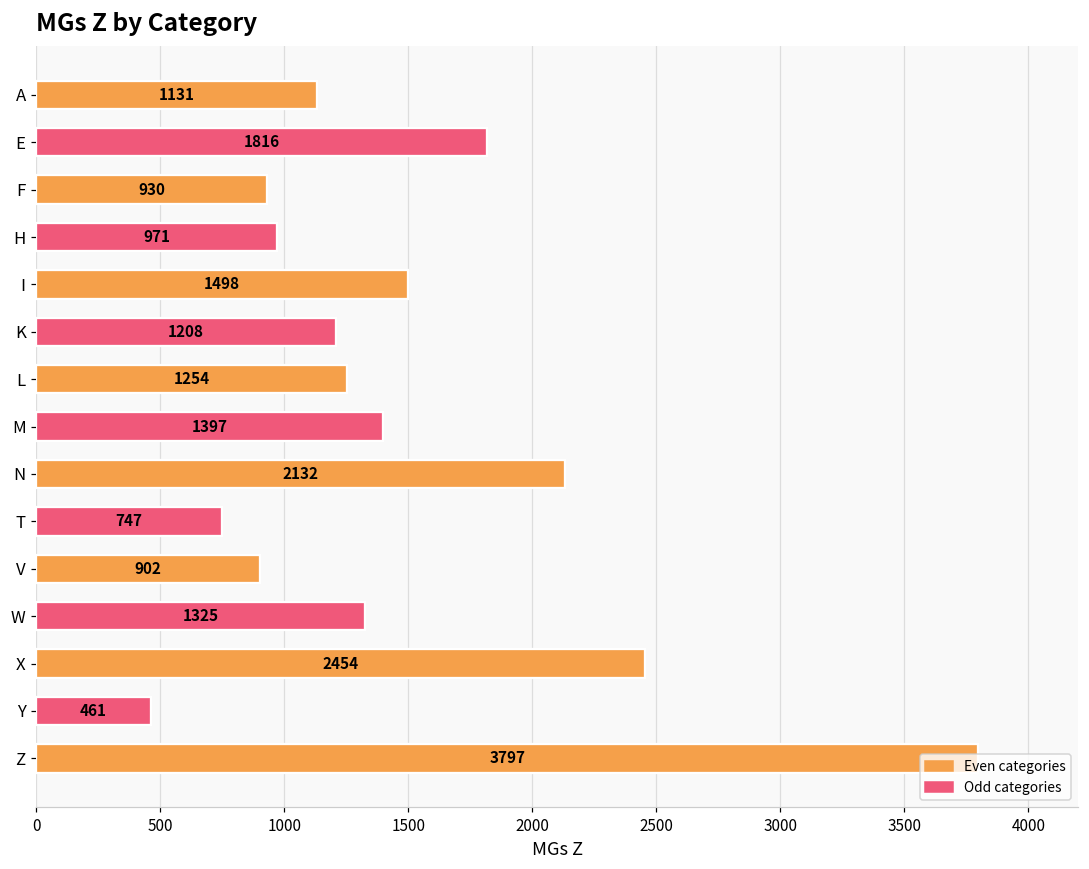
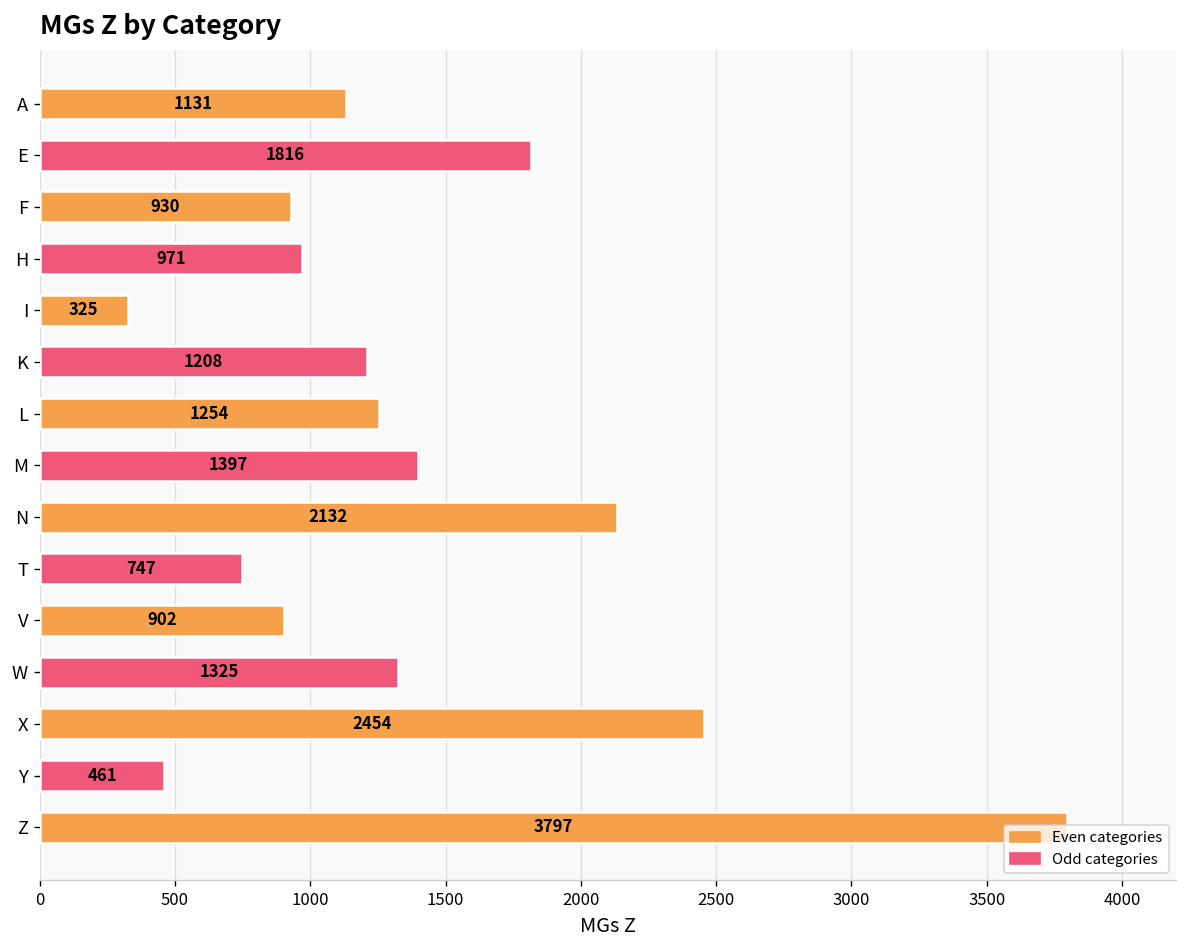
I: 1498 -> 325
